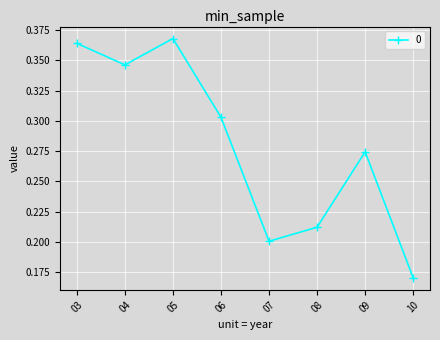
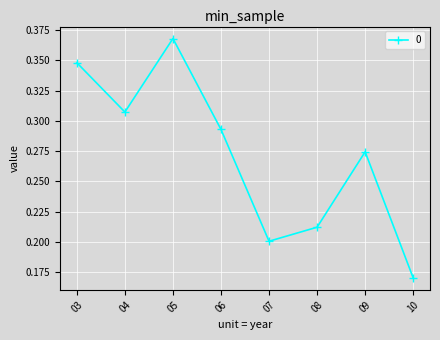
03: 0.364 -> 0.348
04: 0.346 -> 0.307
06: 0.303 -> 0.293
